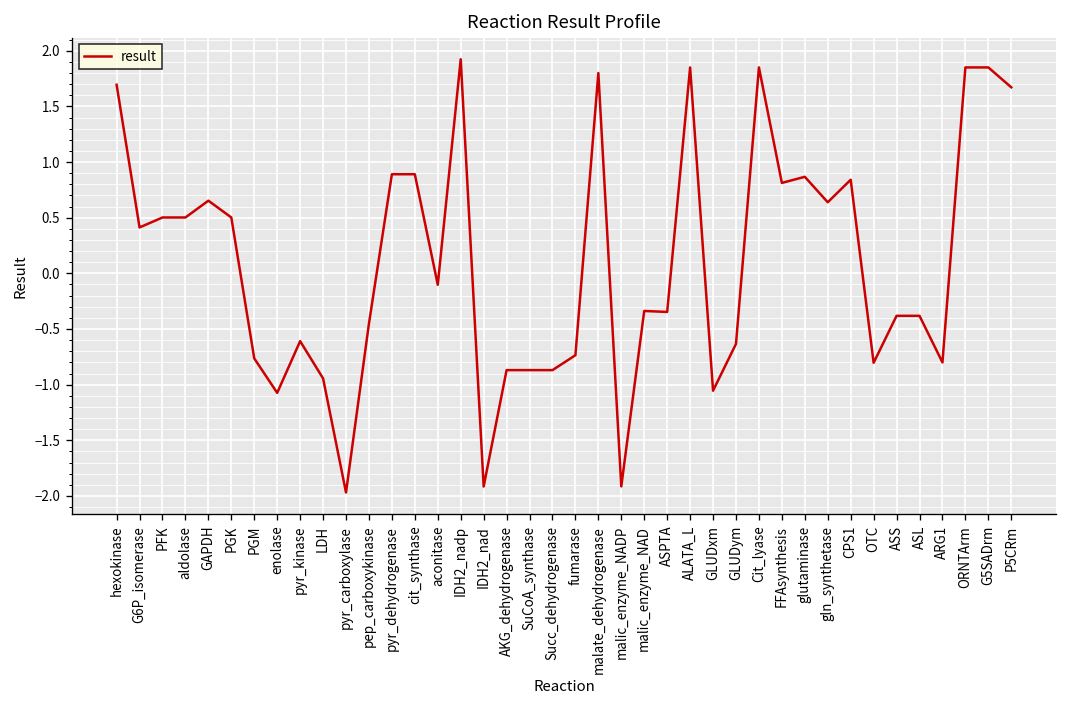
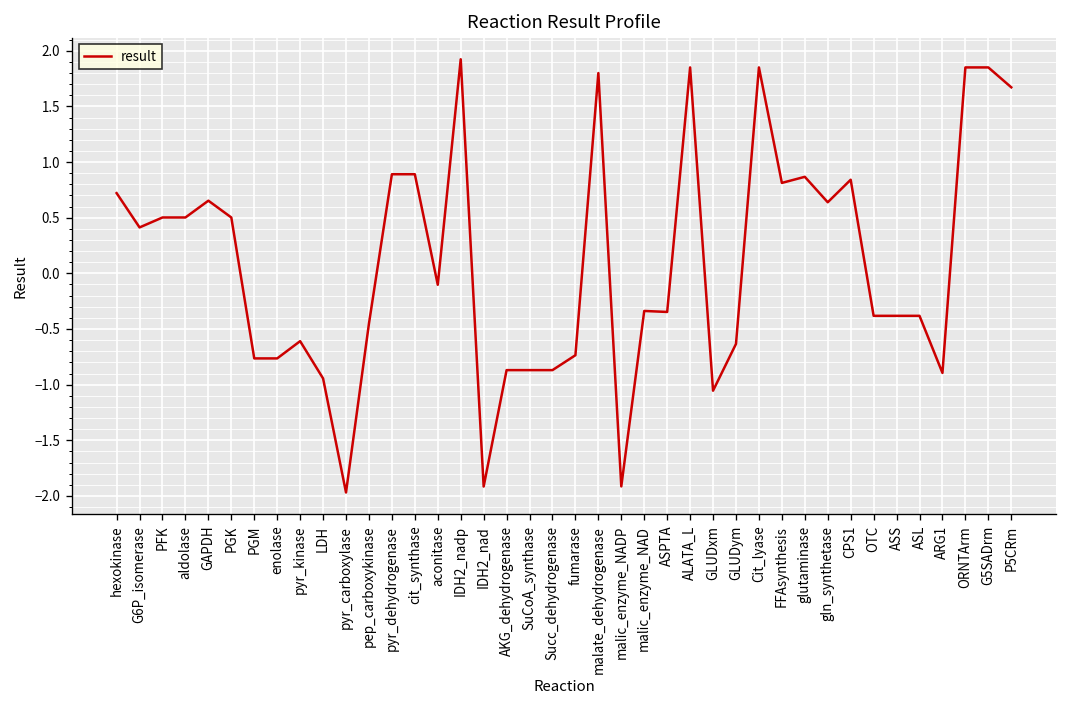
hexokinase: 1.7 -> 0.7
enolase: -1.1 -> -0.8
OTC: -0.8 -> -0.4
ARG1: -0.8 -> -0.9
